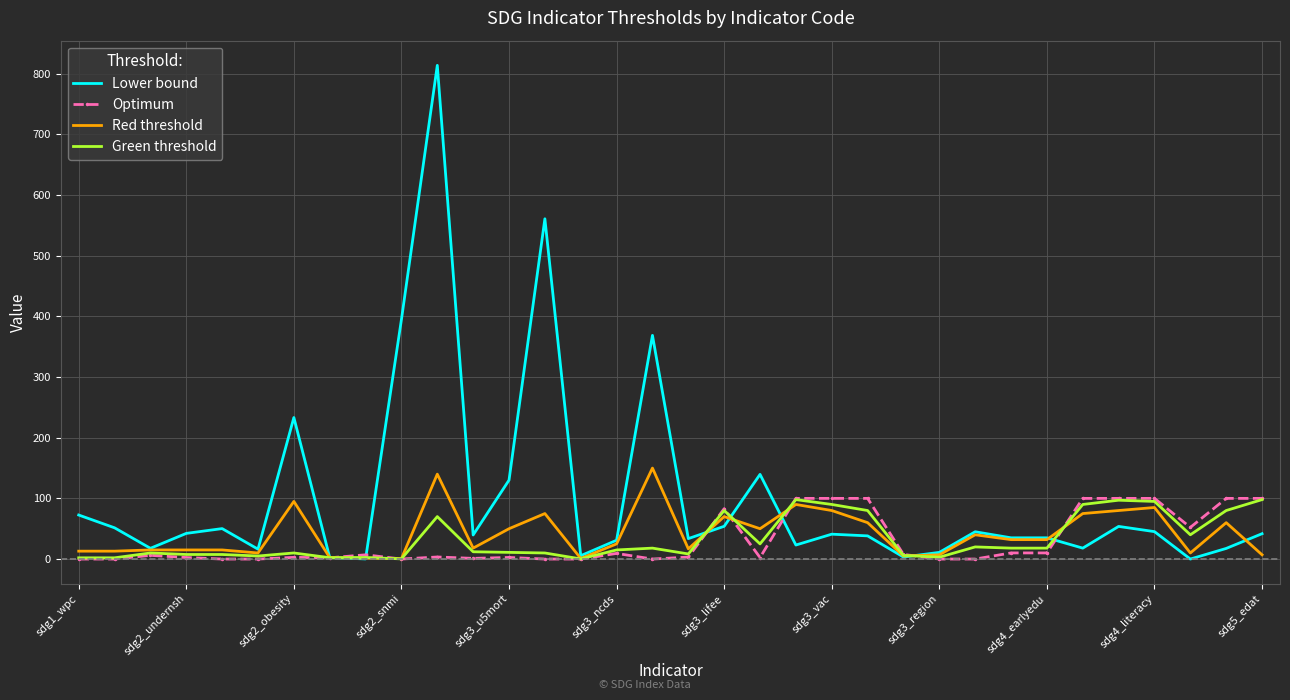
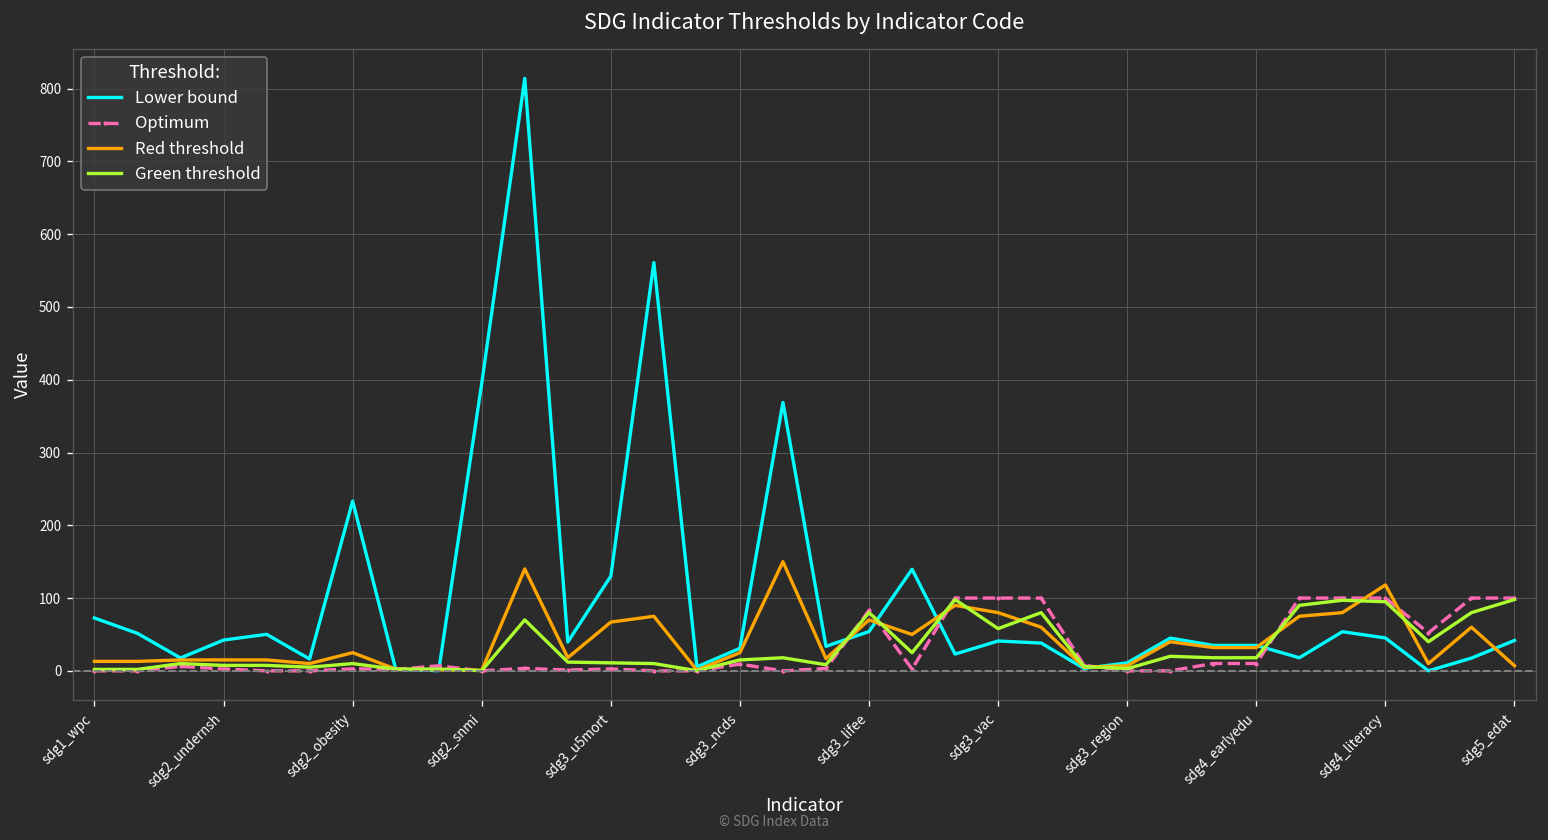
Red threshold, sdg2_obesity: 100 -> 30
Red threshold, sdg3_u5mort: 50 -> 70
Green threshold, sdg3_vac: 90 -> 60
Red threshold, sdg4_literacy: 90 -> 120
